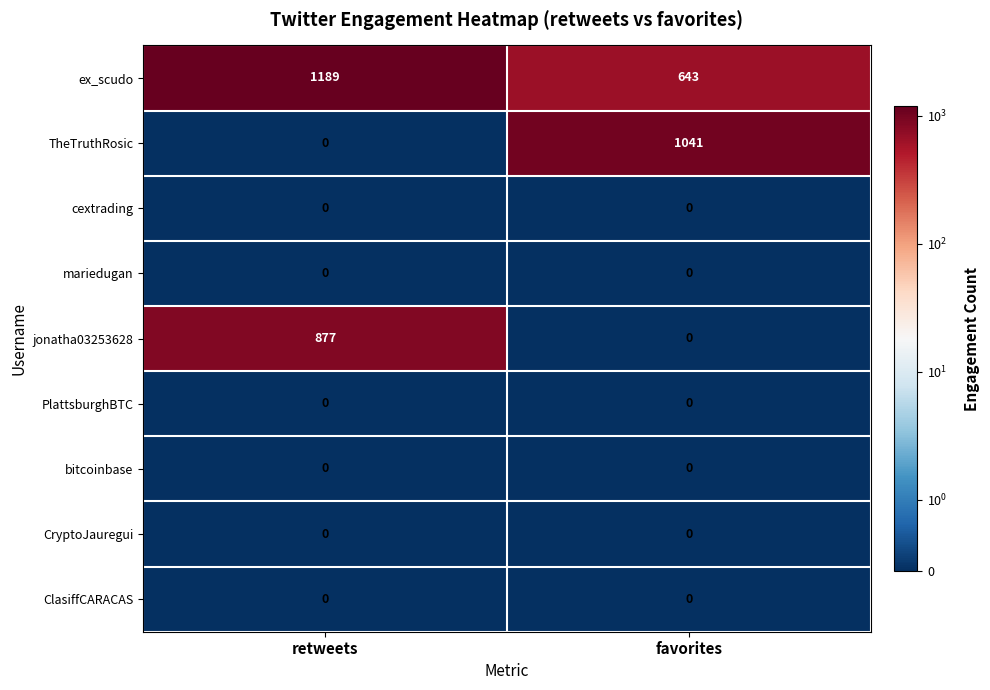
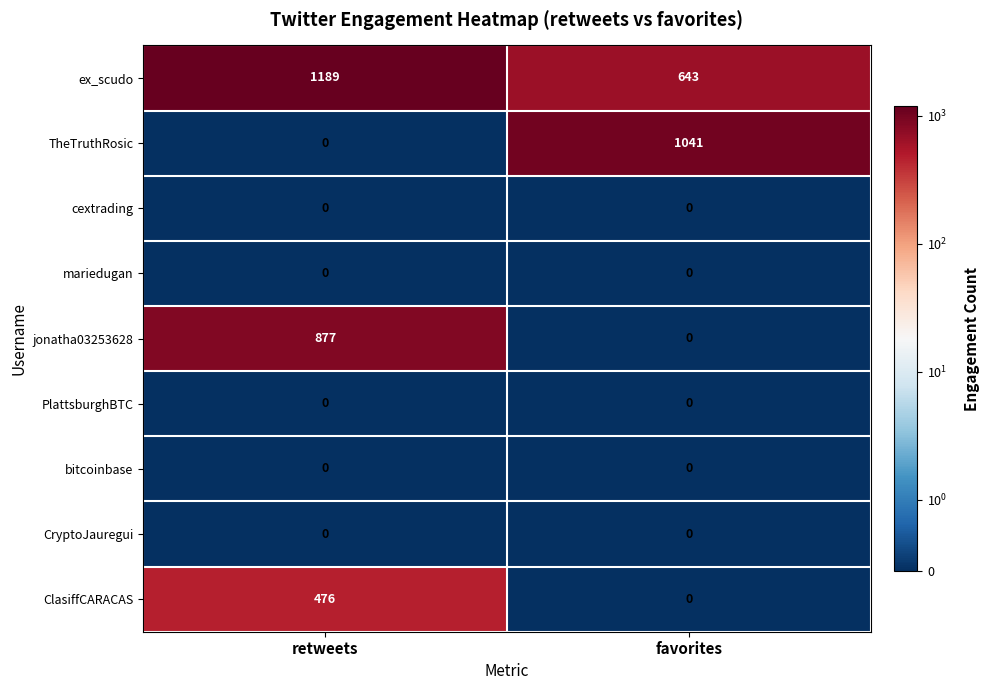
ClasiffCARACAS, retweets: 0 -> 476
